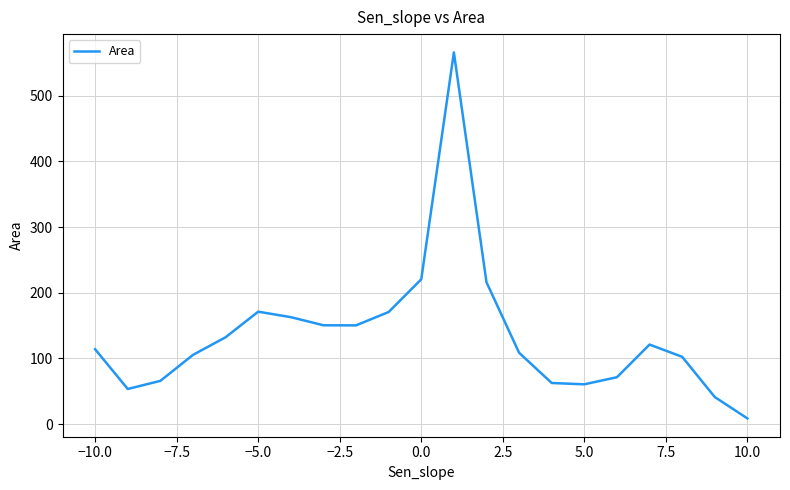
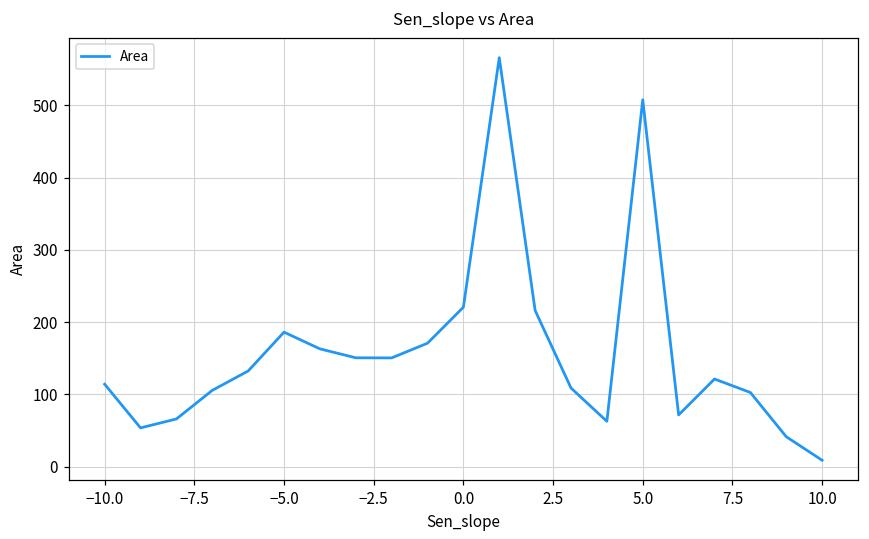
−5.0: 170 -> 190
5.0: 60 -> 510
